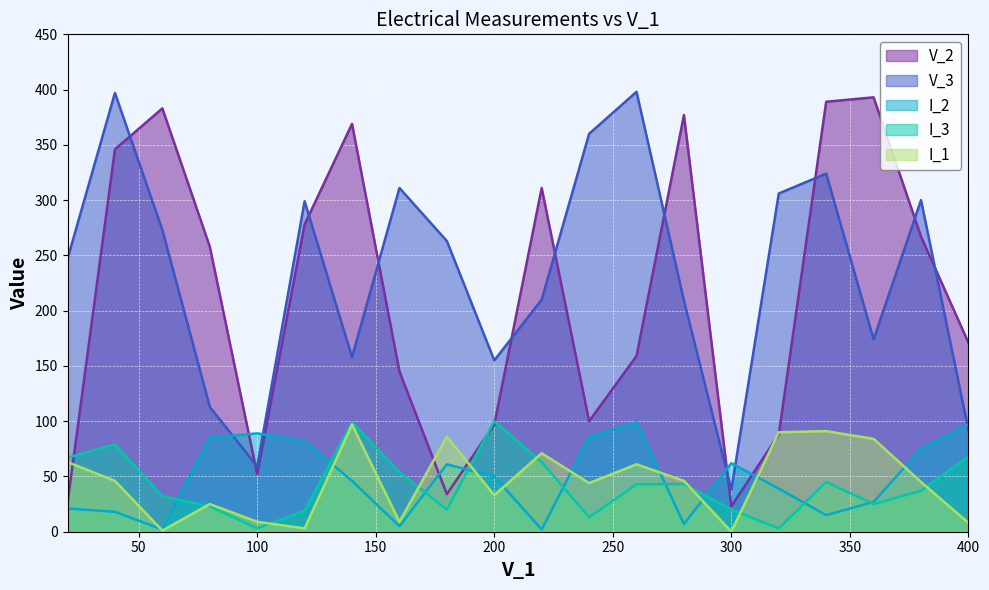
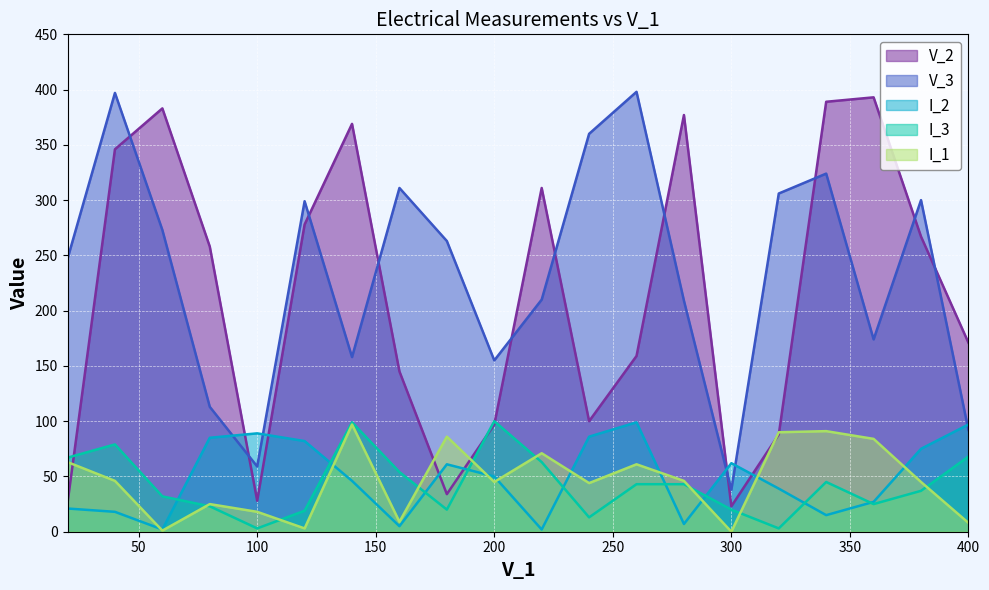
V_2, 100: 52 -> 28
I_1, 100: 9 -> 18
I_1, 200: 33 -> 45
